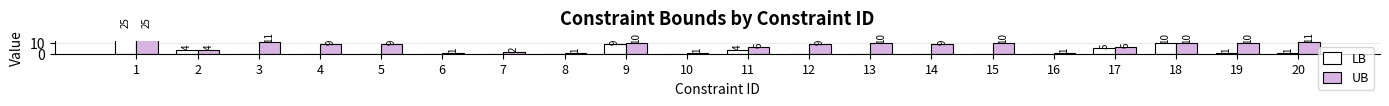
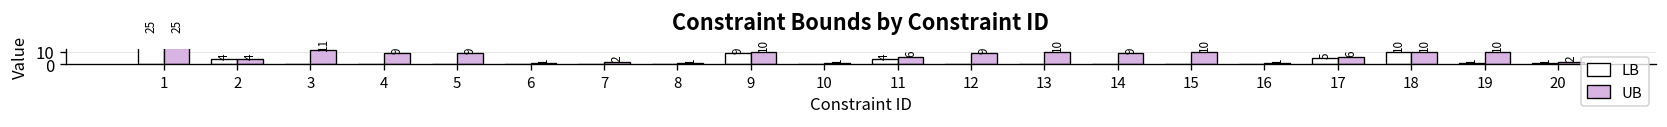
UB, 20: 11 -> 2
